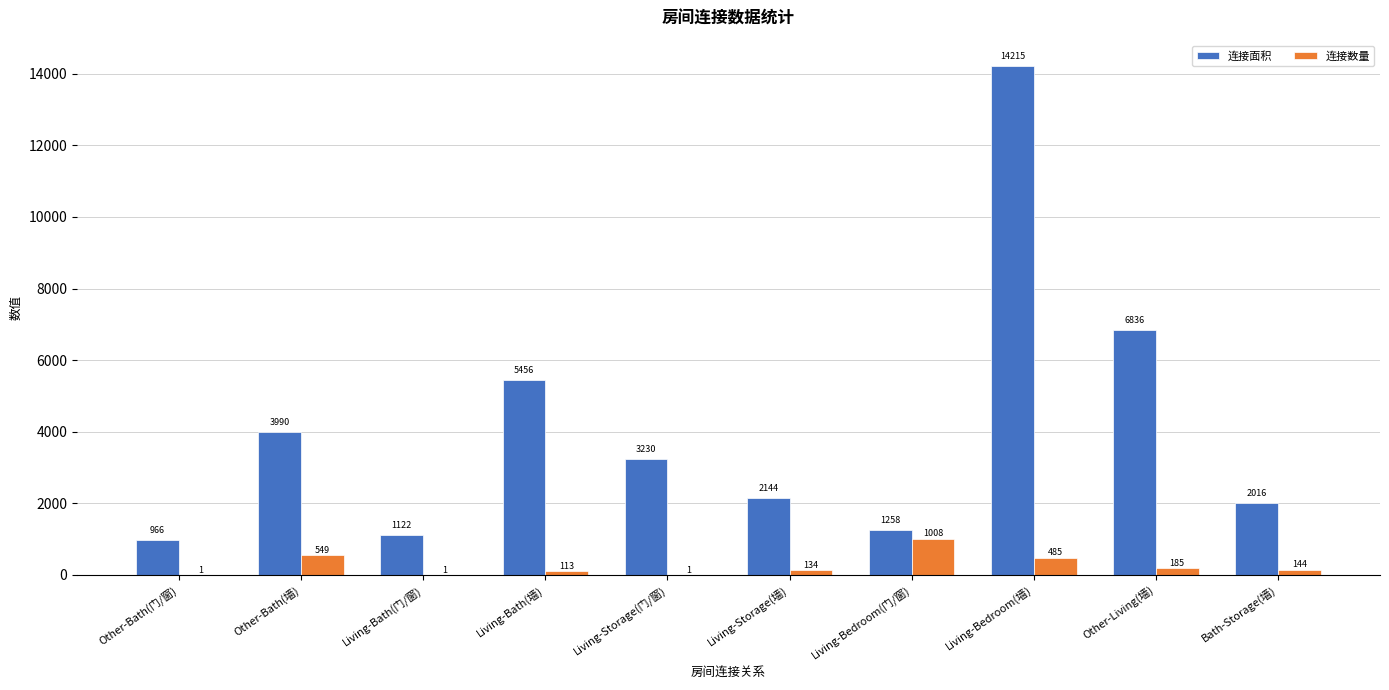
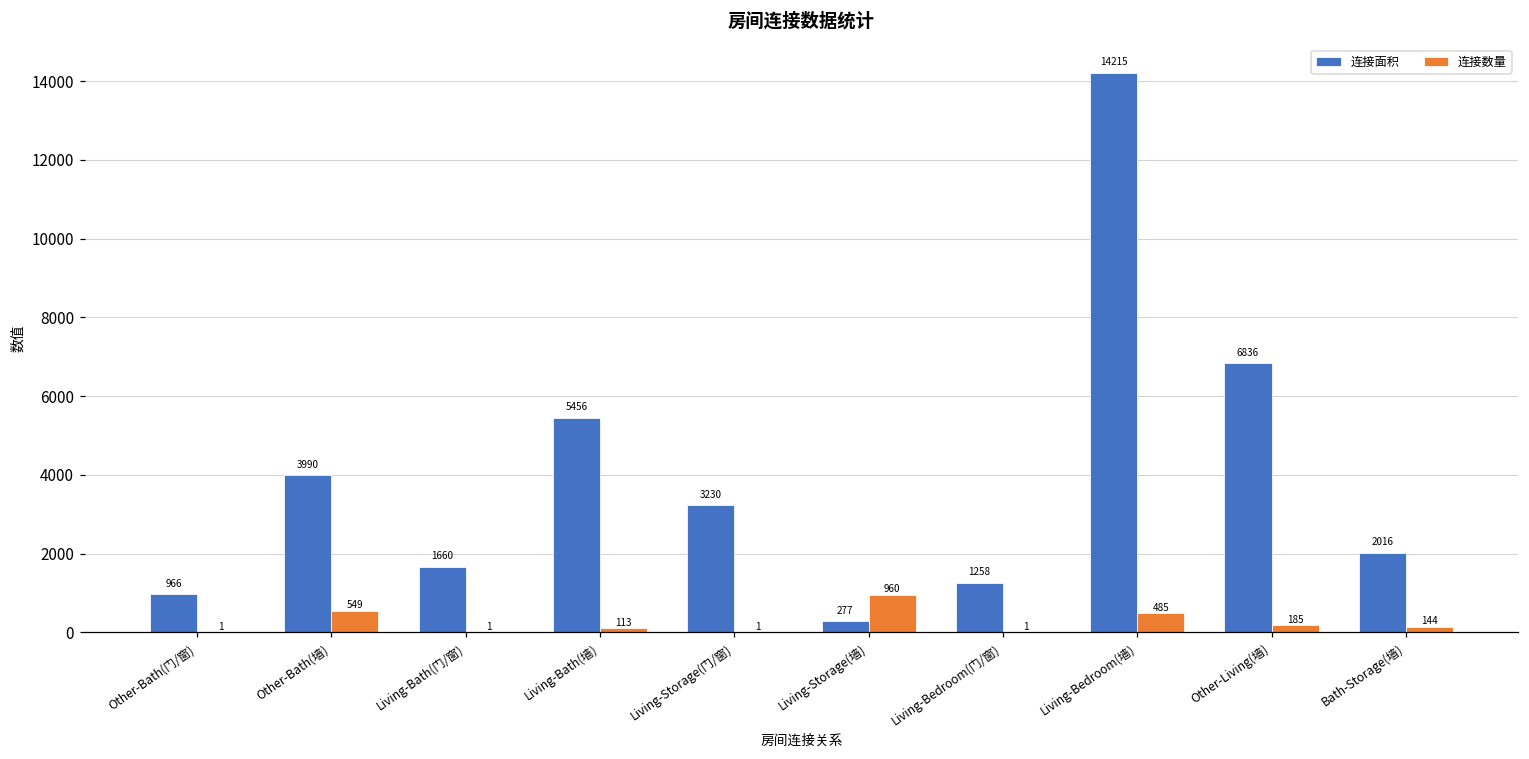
连接面积, Living-Bath(门/窗): 1122 -> 1660
连接面积, Living-Storage(墙): 2144 -> 277
连接数量, Living-Storage(墙): 134 -> 960
连接数量, Living-Bedroom(门/窗): 1008 -> 1
